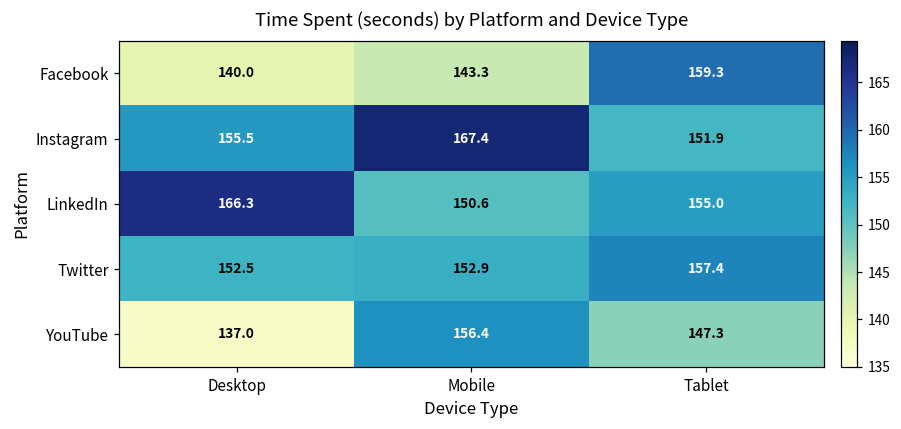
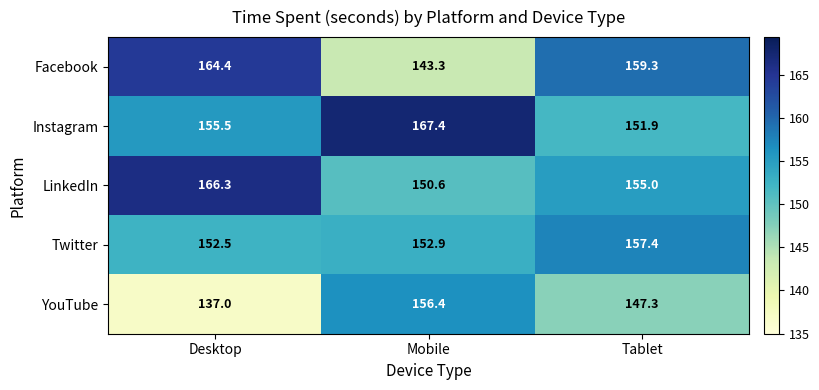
Facebook, Desktop: 140.0 -> 164.4
